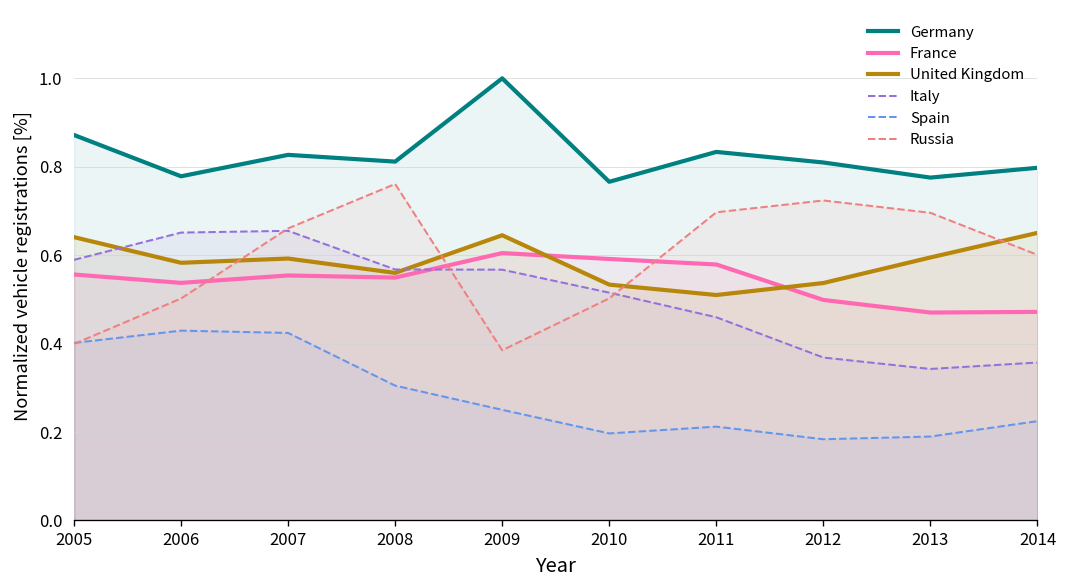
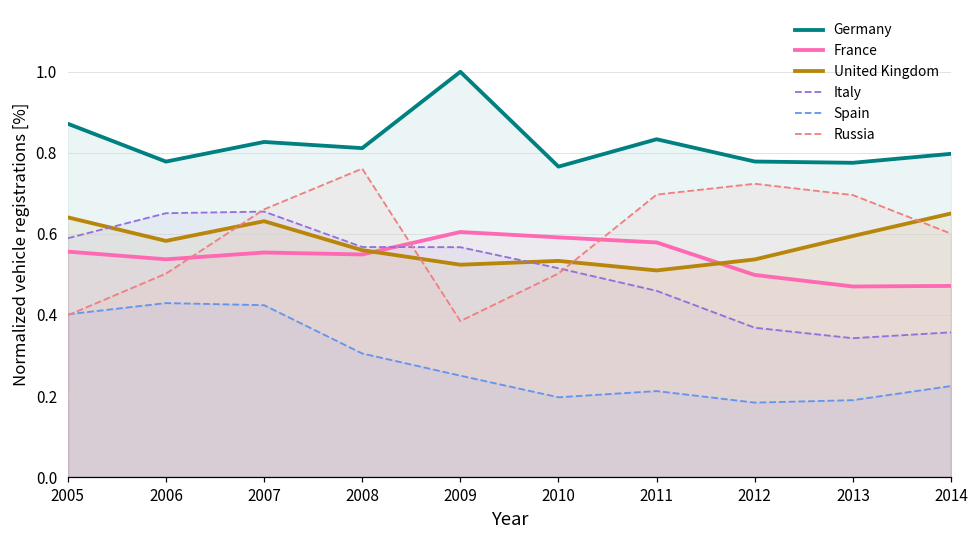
United Kingdom, 2007: 0.59 -> 0.63
United Kingdom, 2009: 0.65 -> 0.52
Germany, 2012: 0.81 -> 0.78
